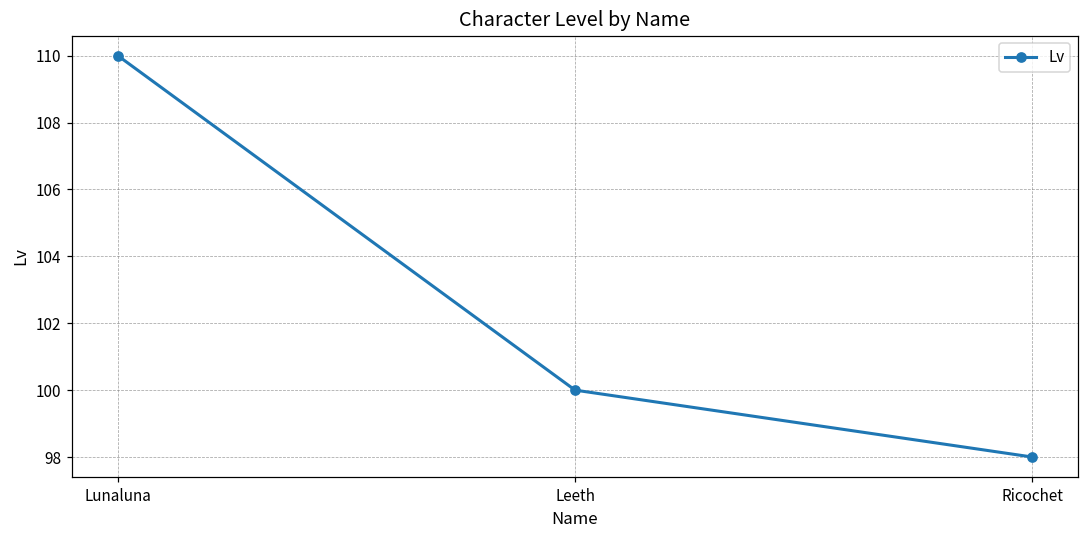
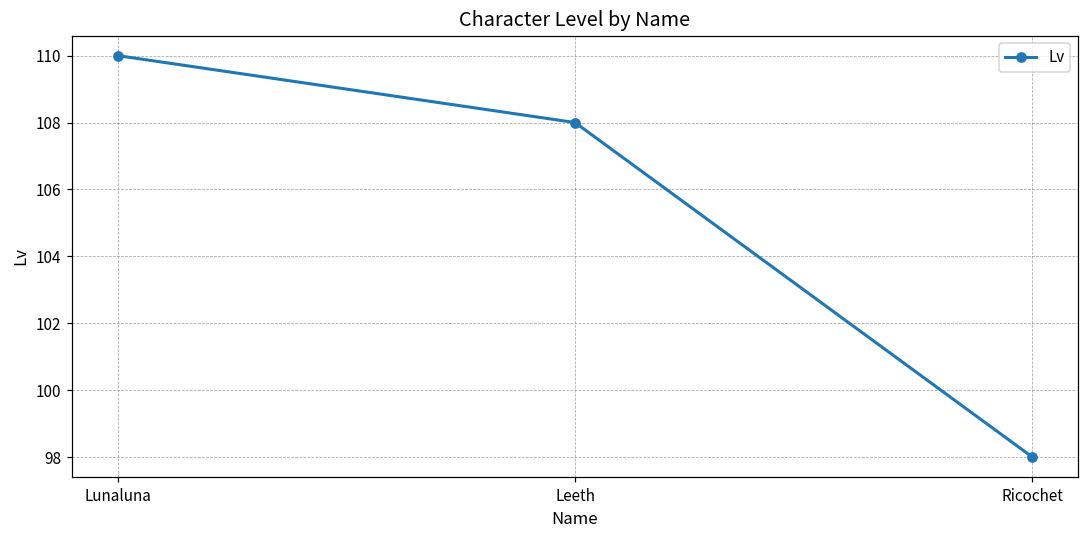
Leeth: 100 -> 108
